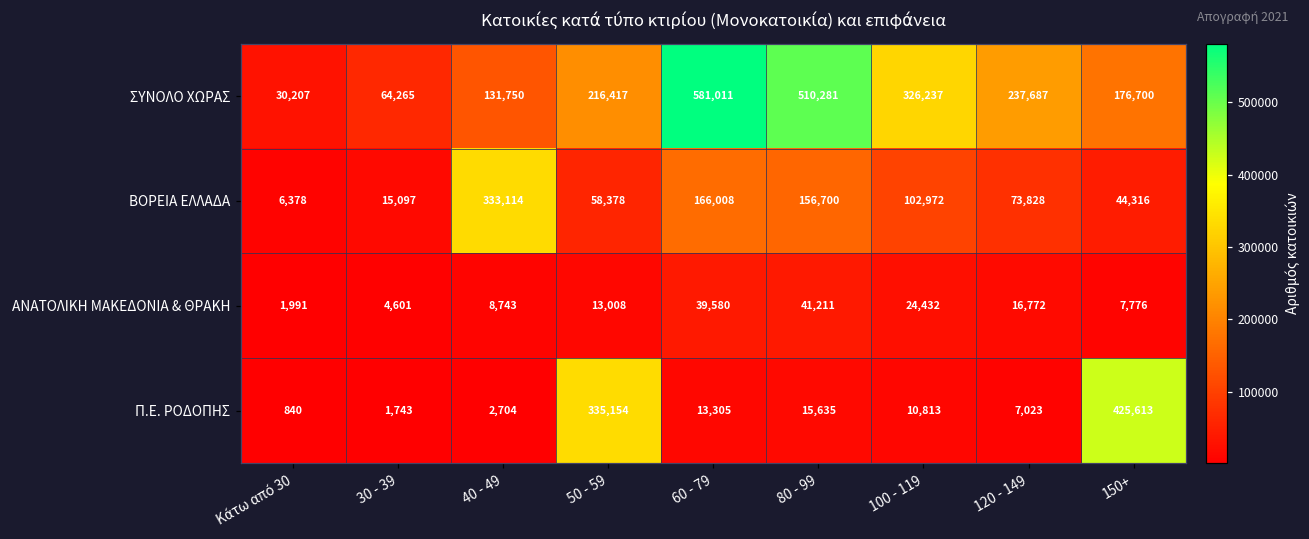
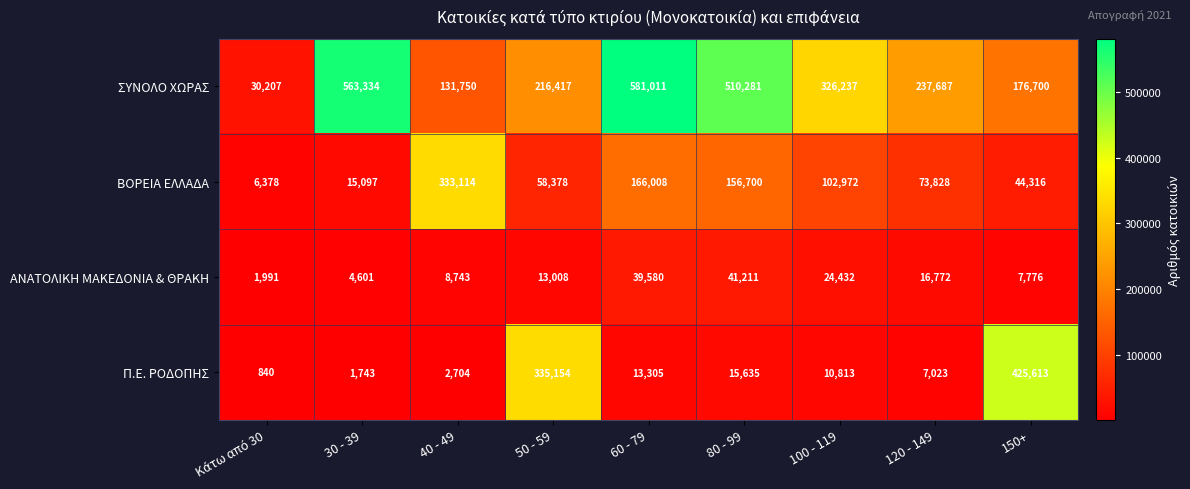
ΣΥΝΟΛΟ ΧΩΡΑΣ, 30 - 39: 64,265 -> 563,334
